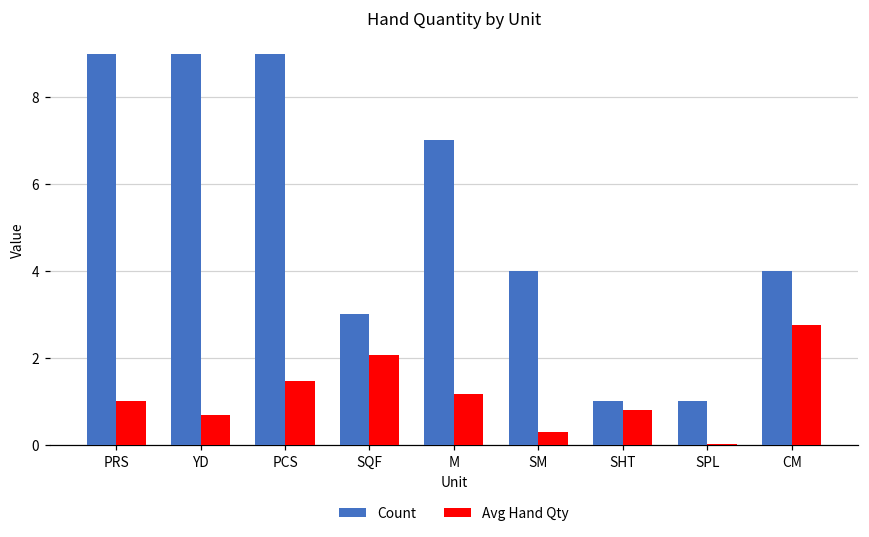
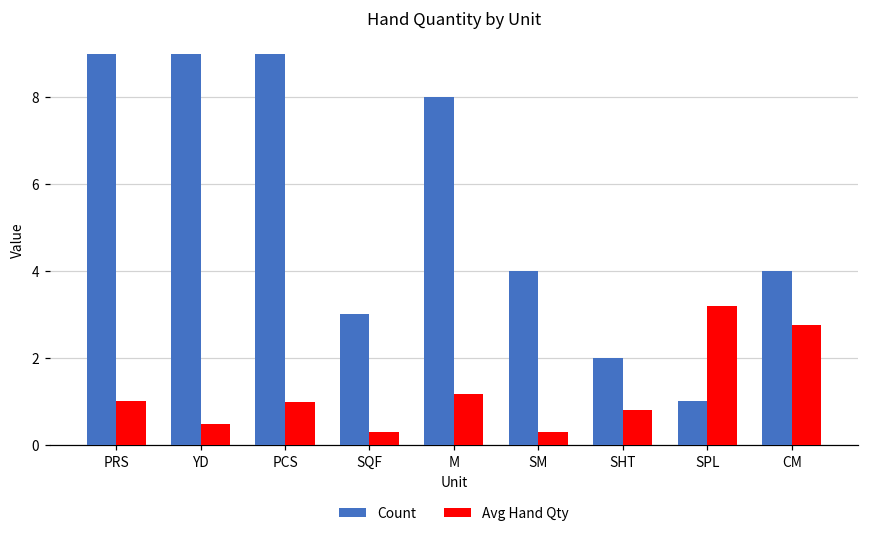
Avg Hand Qty, YD: 0.7 -> 0.5
Avg Hand Qty, PCS: 1.5 -> 1.0
Avg Hand Qty, SQF: 2.1 -> 0.3
Count, M: 7 -> 8
Count, SHT: 1 -> 2
Avg Hand Qty, SPL: 0.0 -> 3.2
